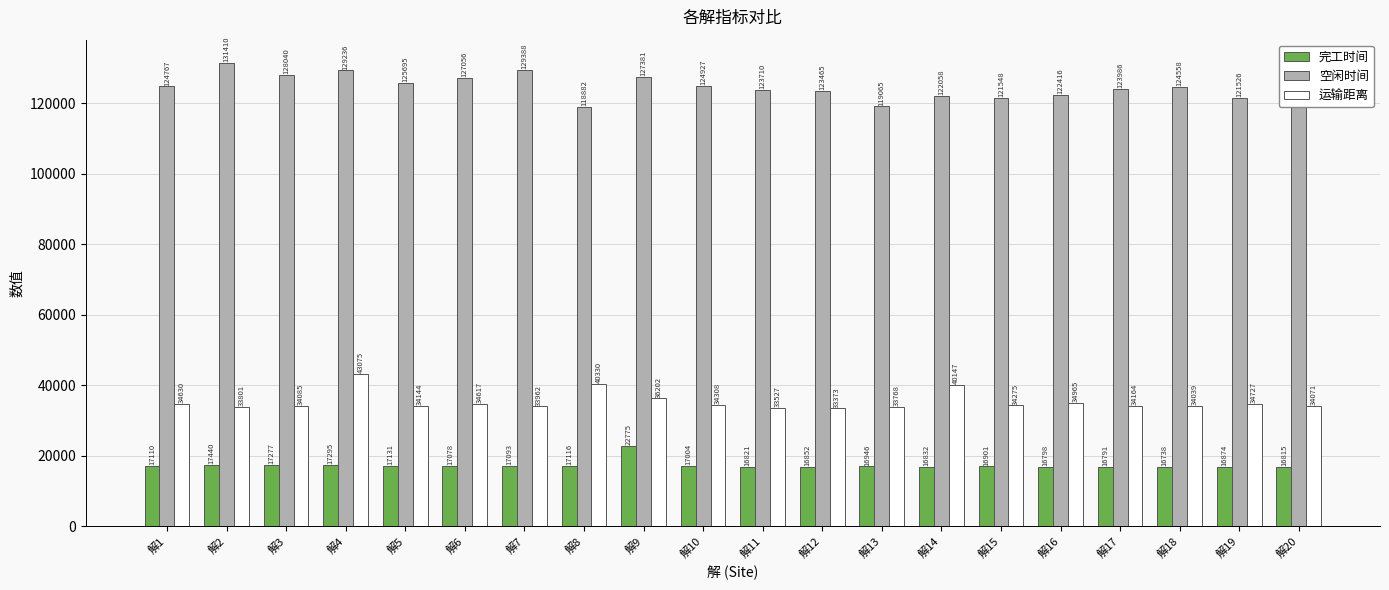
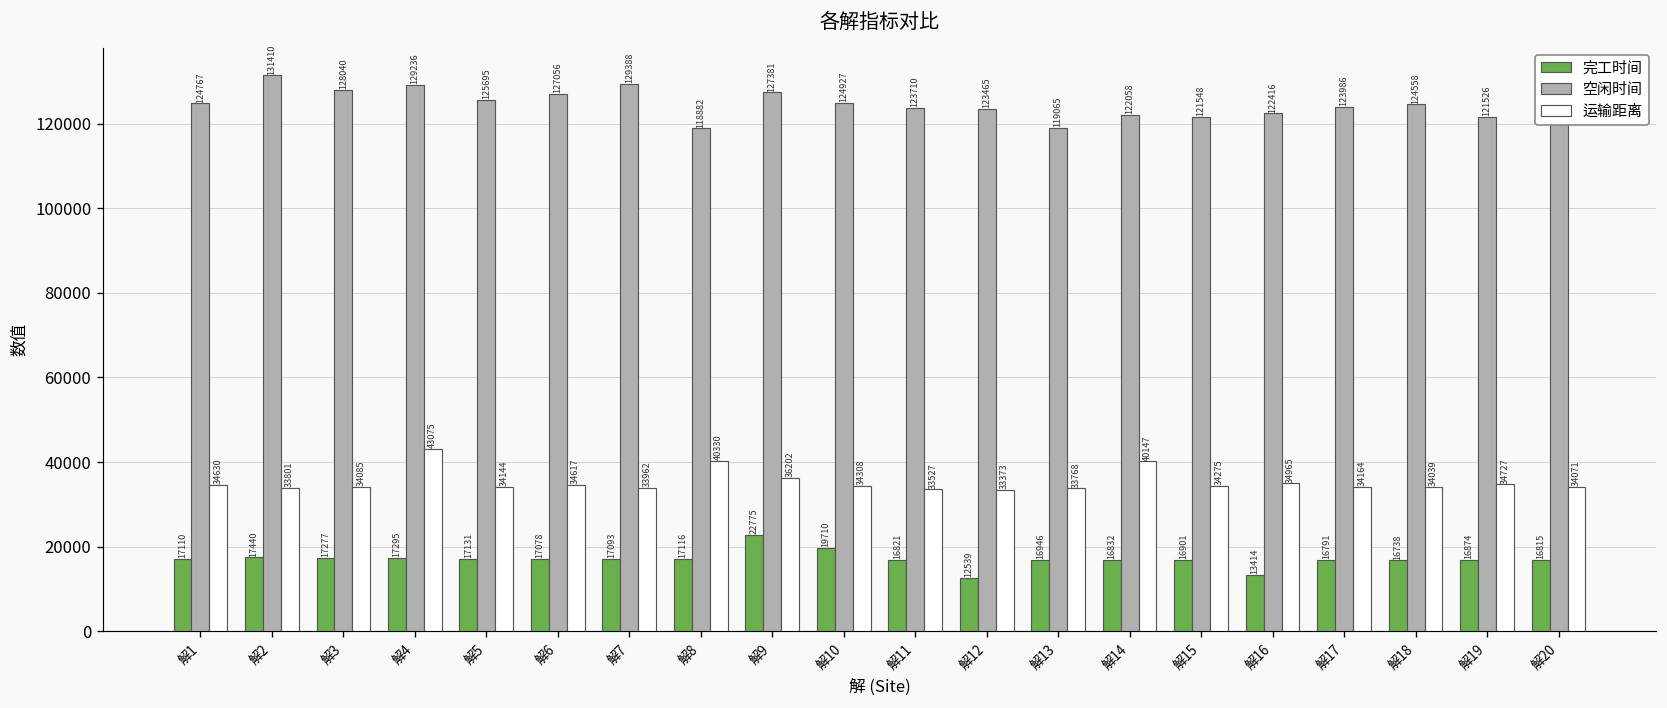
完工时间, 解10: 17004 -> 19710
完工时间, 解12: 16852 -> 12539
完工时间, 解16: 16798 -> 13414
